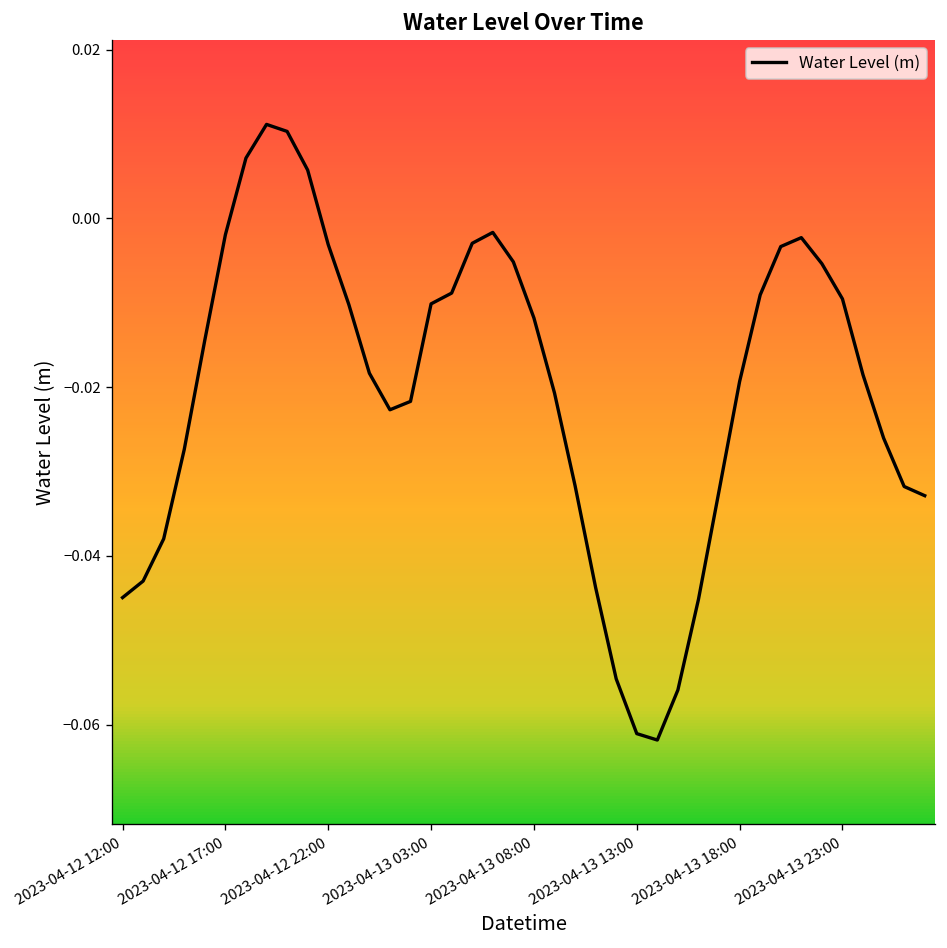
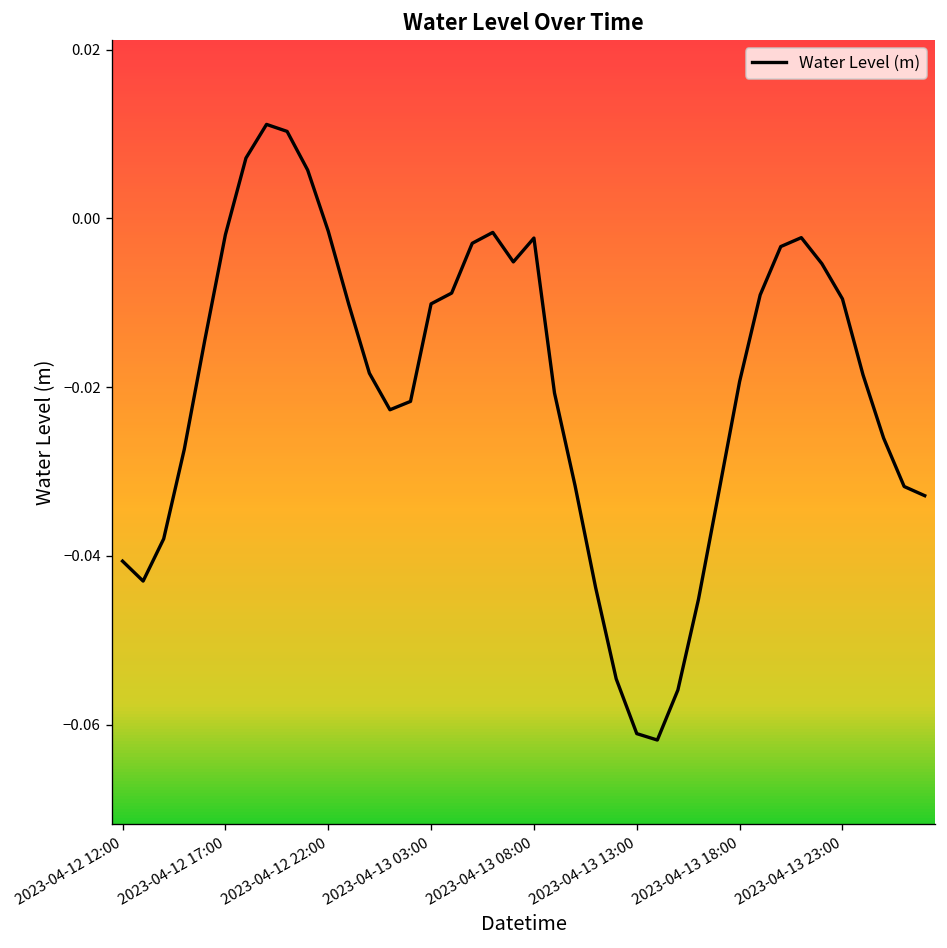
2023-04-12 12:00: -0.045 -> -0.041
2023-04-12 22:00: -0.003 -> -0.002
2023-04-13 08:00: -0.012 -> -0.002
